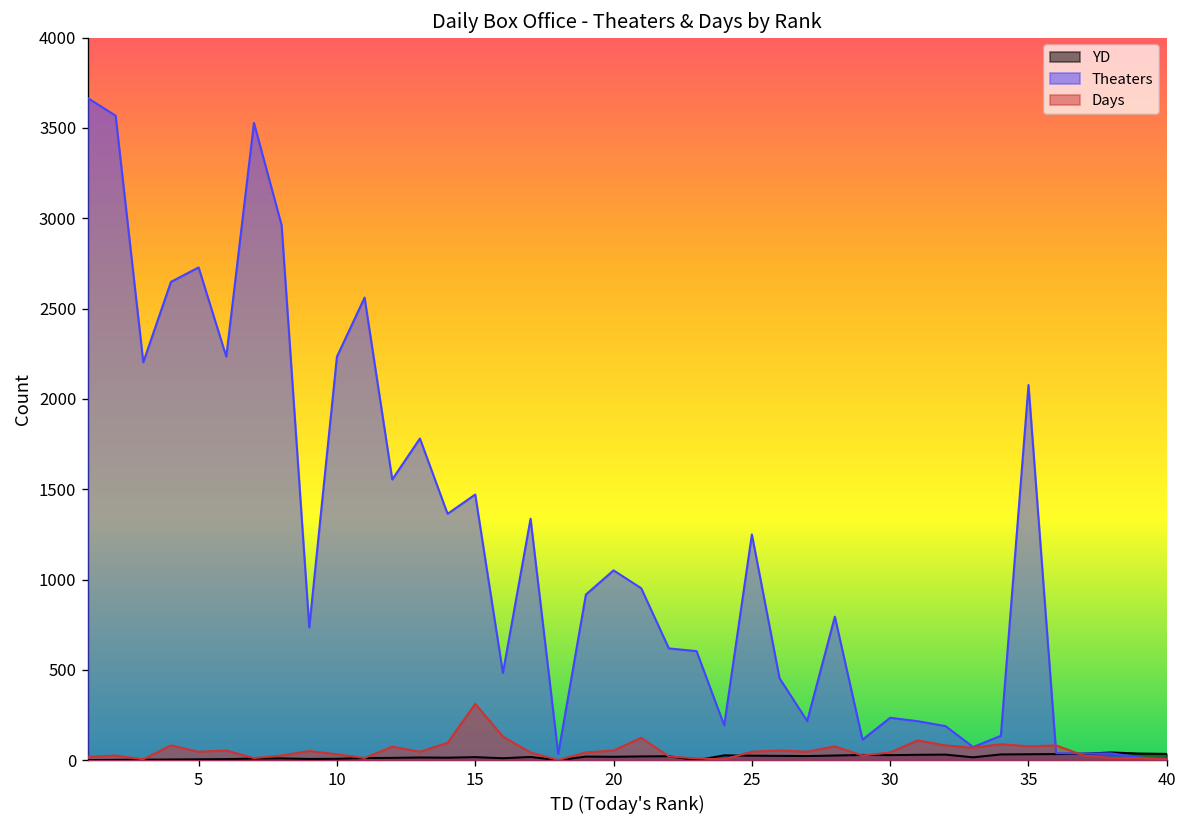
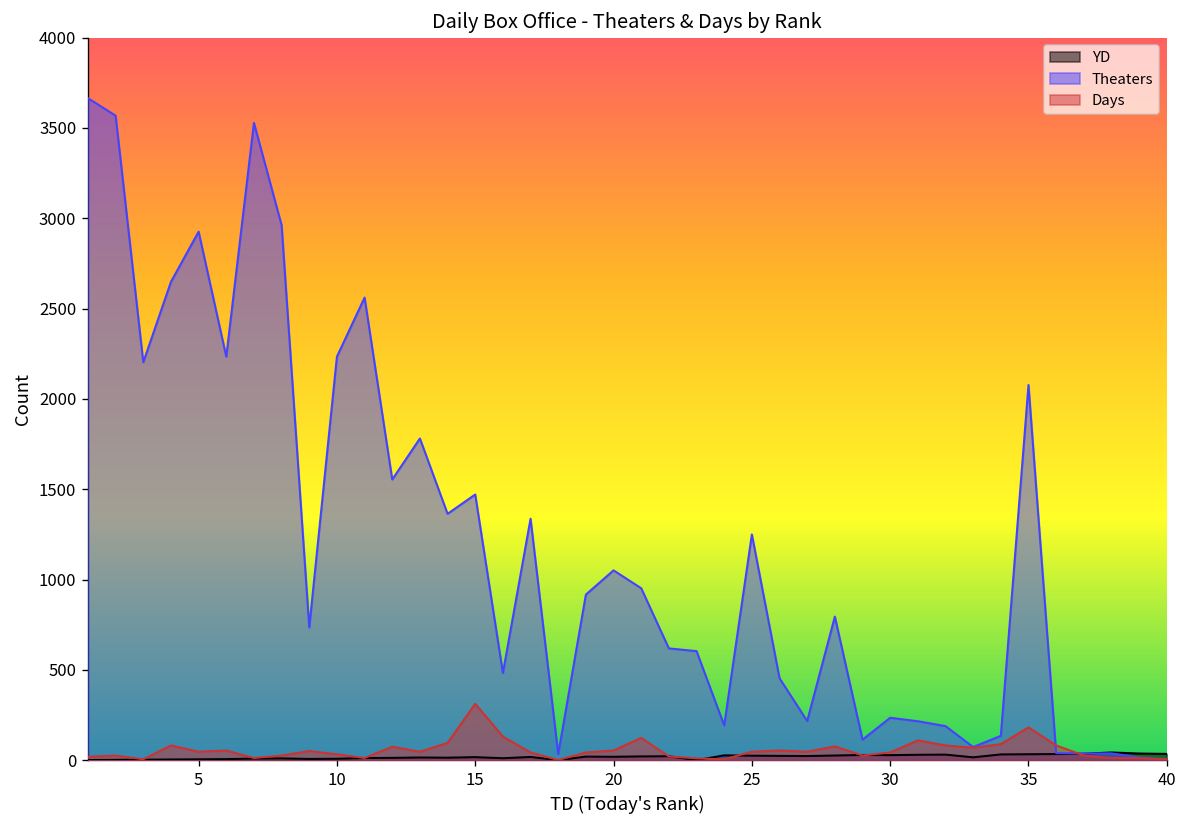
Theaters, 5: 2730 -> 2930
Days, 35: 80 -> 180
